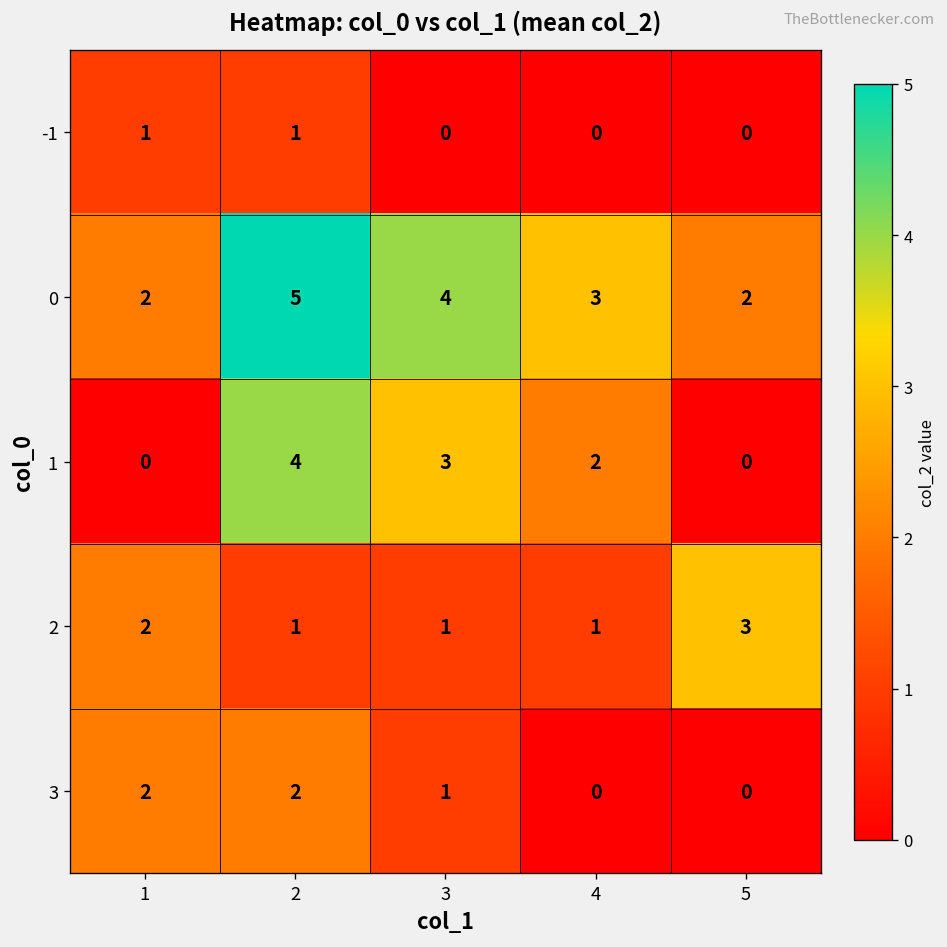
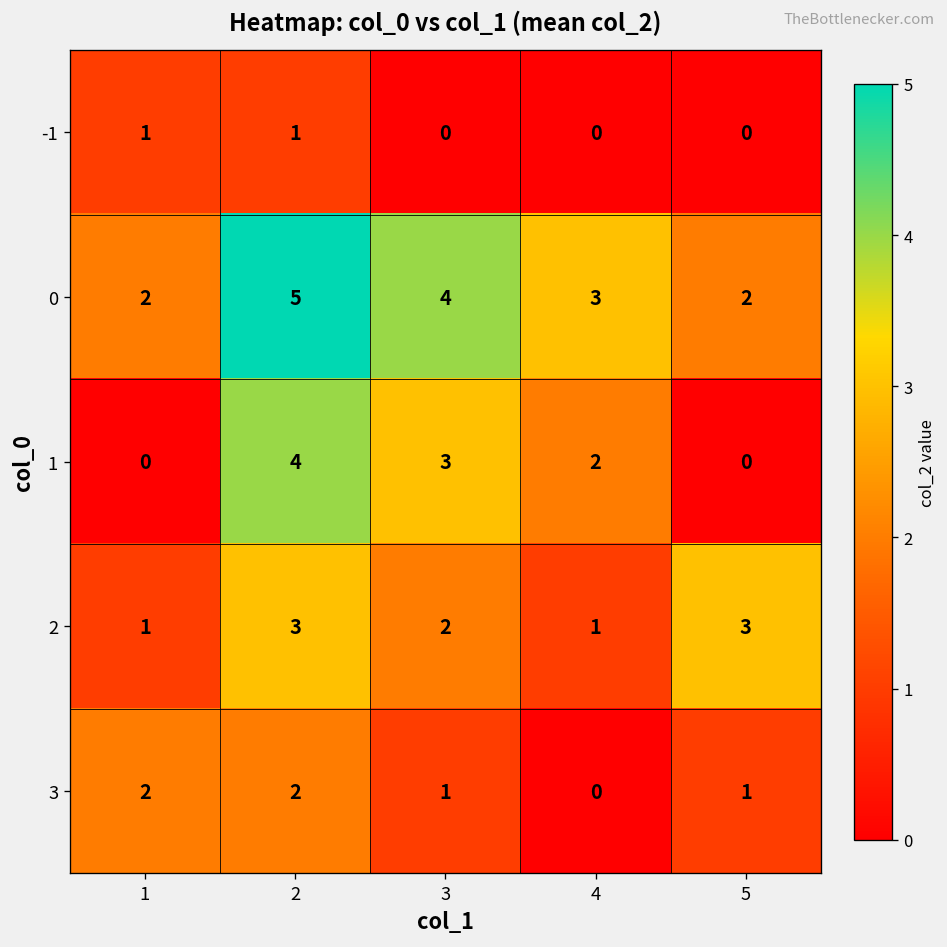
2, 1: 2 -> 1
2, 2: 1 -> 3
2, 3: 1 -> 2
3, 5: 0 -> 1
